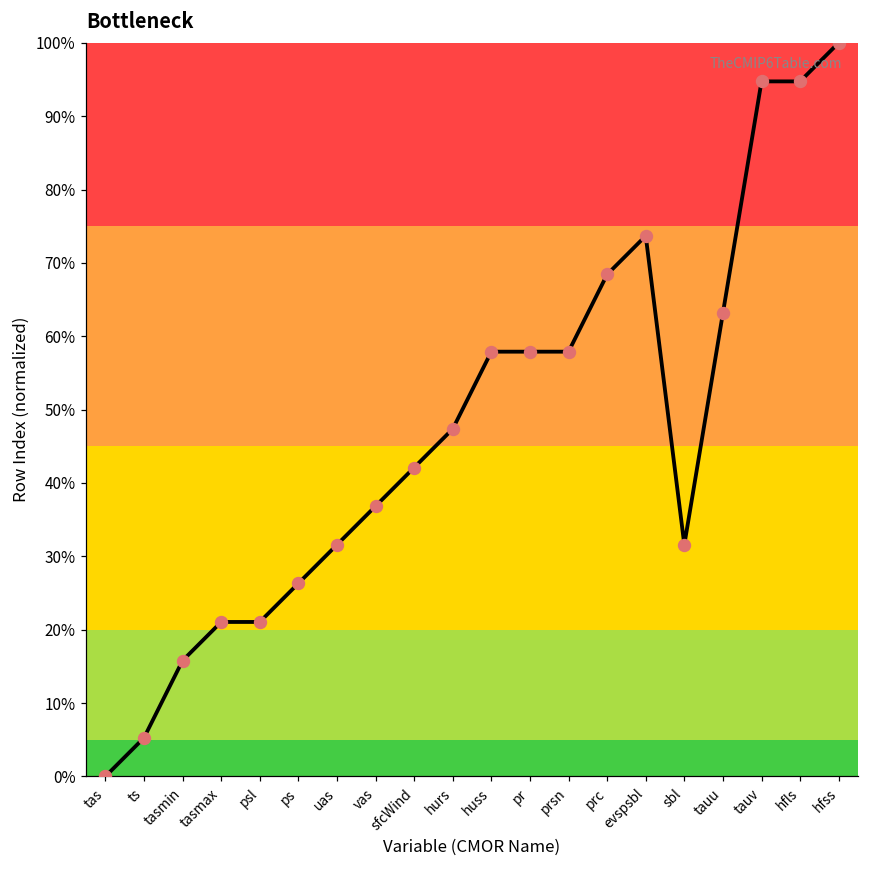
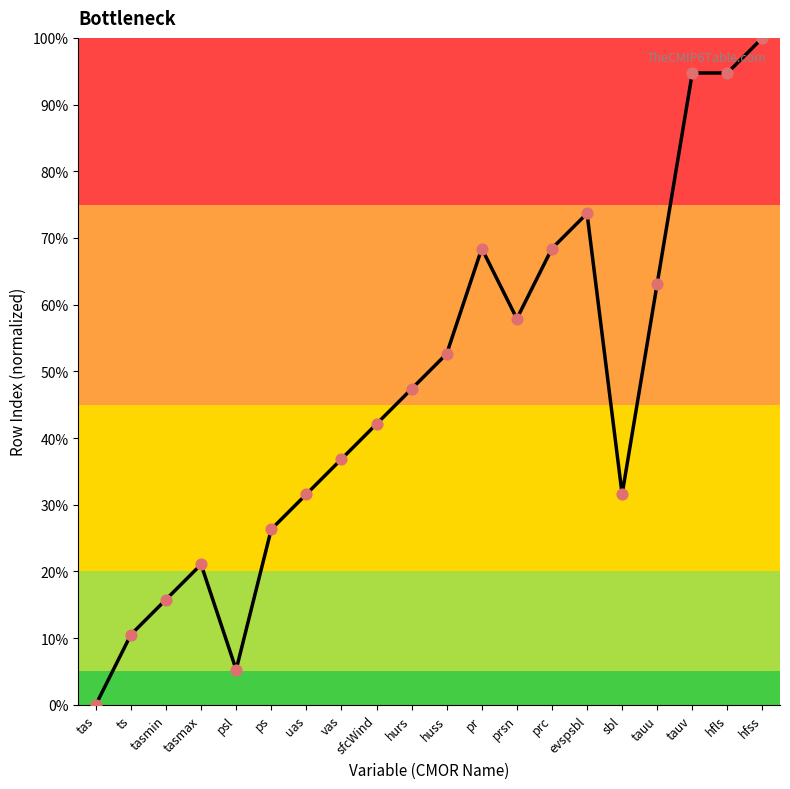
ts: 5% -> 11%
psl: 21% -> 5%
huss: 58% -> 53%
pr: 58% -> 68%
